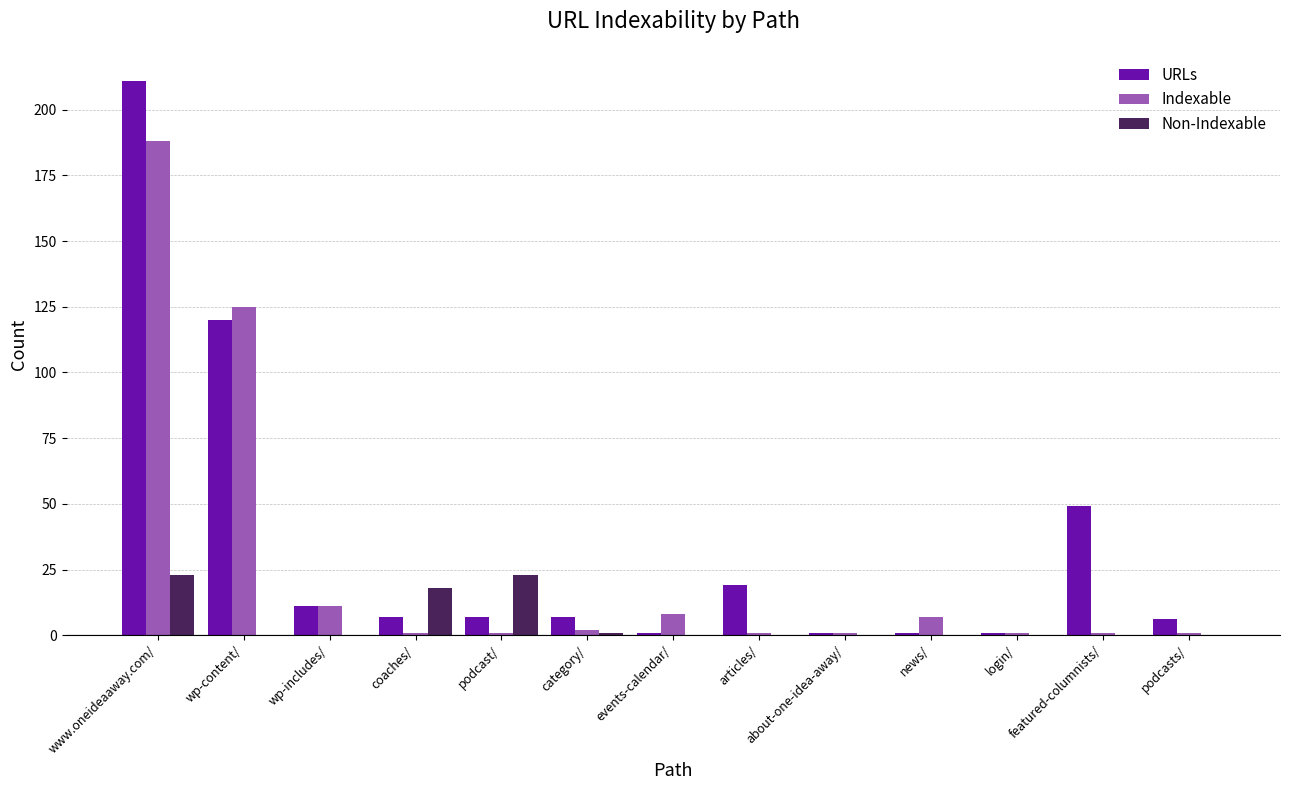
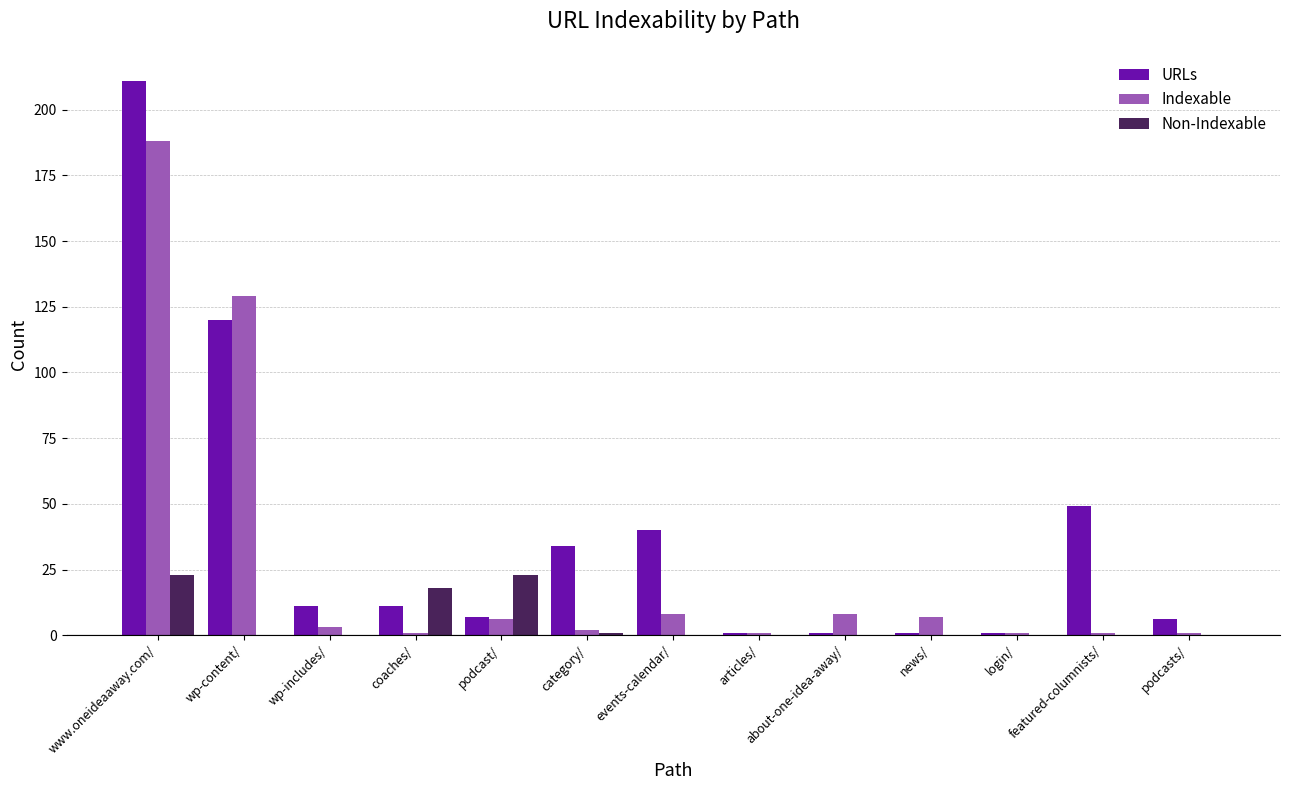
Indexable, wp-content/: 125 -> 129
Indexable, wp-includes/: 11 -> 3
URLs, coaches/: 7 -> 11
Indexable, podcast/: 1 -> 6
URLs, category/: 7 -> 34
URLs, events-calendar/: 1 -> 40
URLs, articles/: 19 -> 1
Indexable, about-one-idea-away/: 1 -> 8
